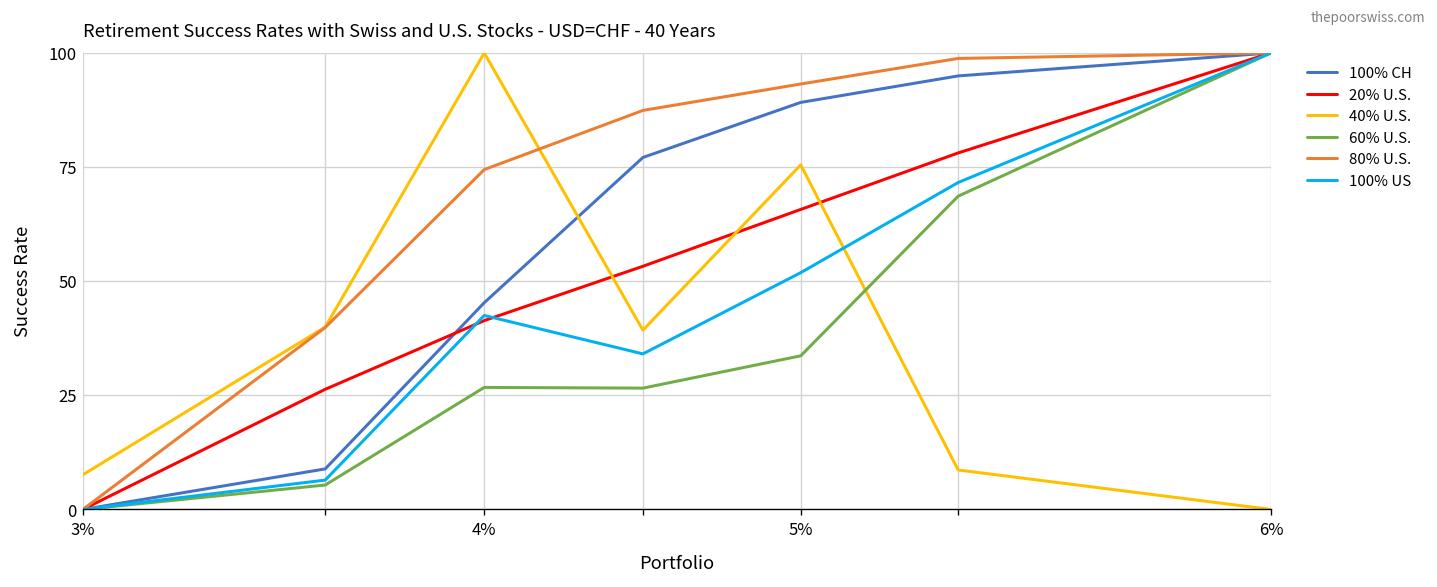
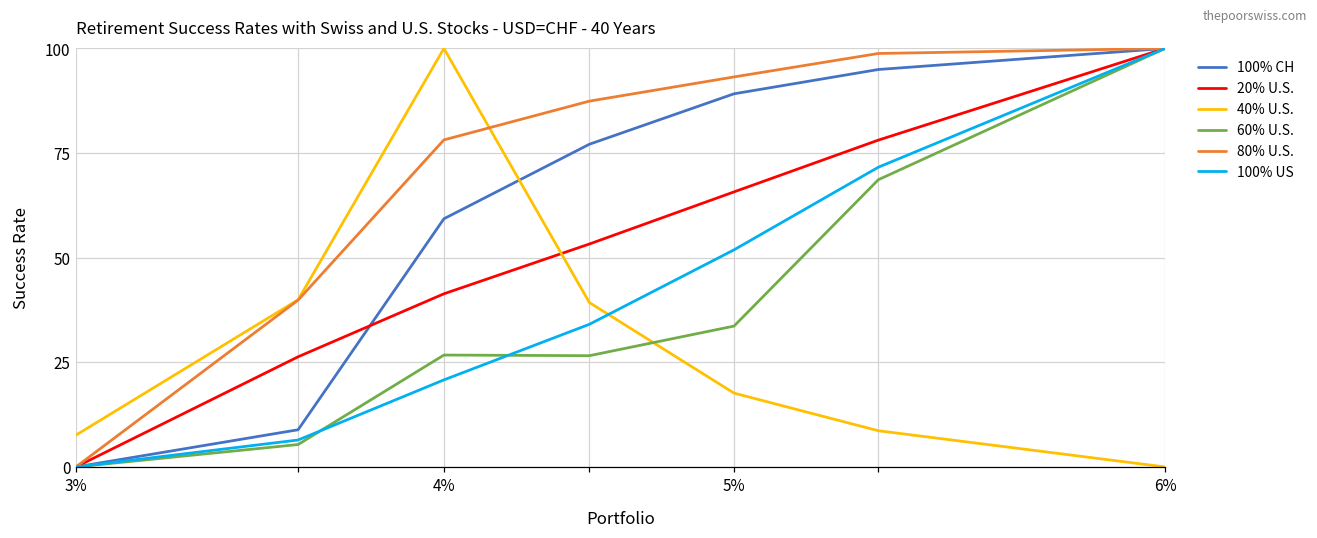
100% CH, 4%: 45 -> 59
80% U.S., 4%: 74 -> 78
100% US, 4%: 42 -> 21
40% U.S., 5%: 75 -> 18
